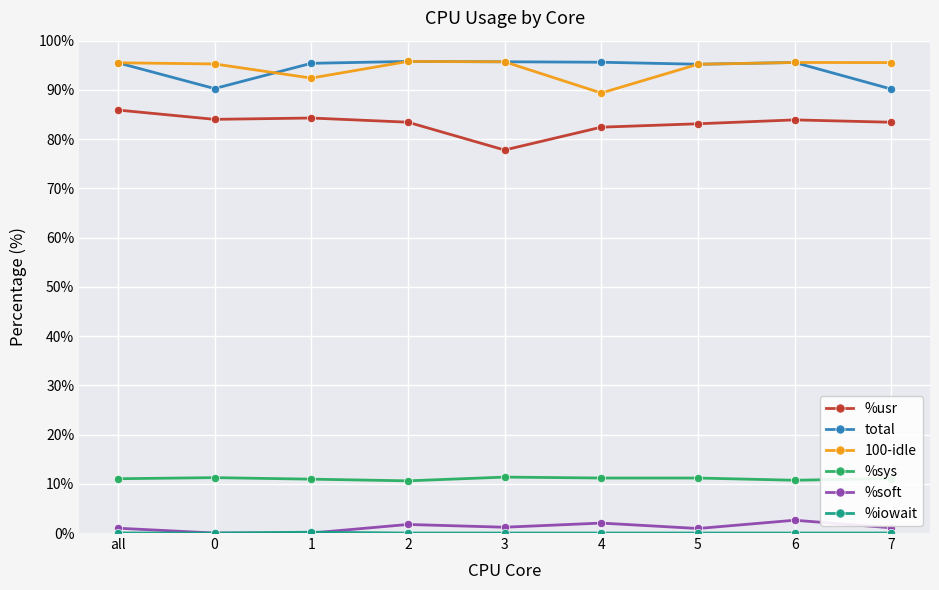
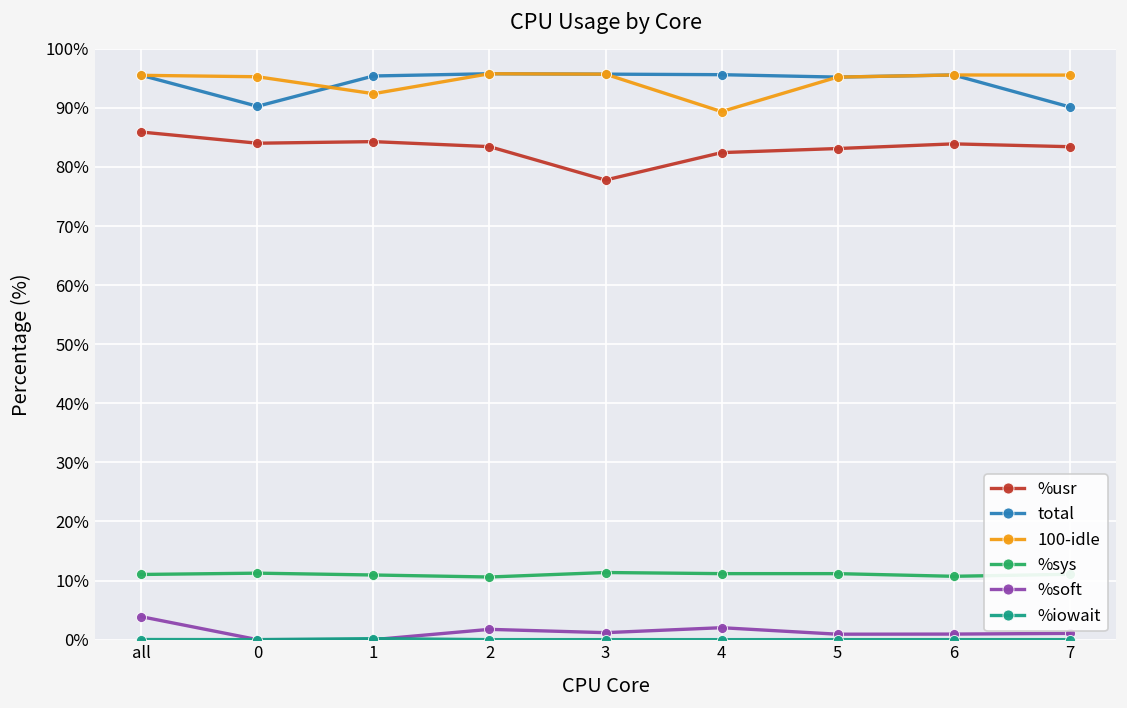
%soft, all: 1% -> 4%
%soft, 6: 3% -> 1%
